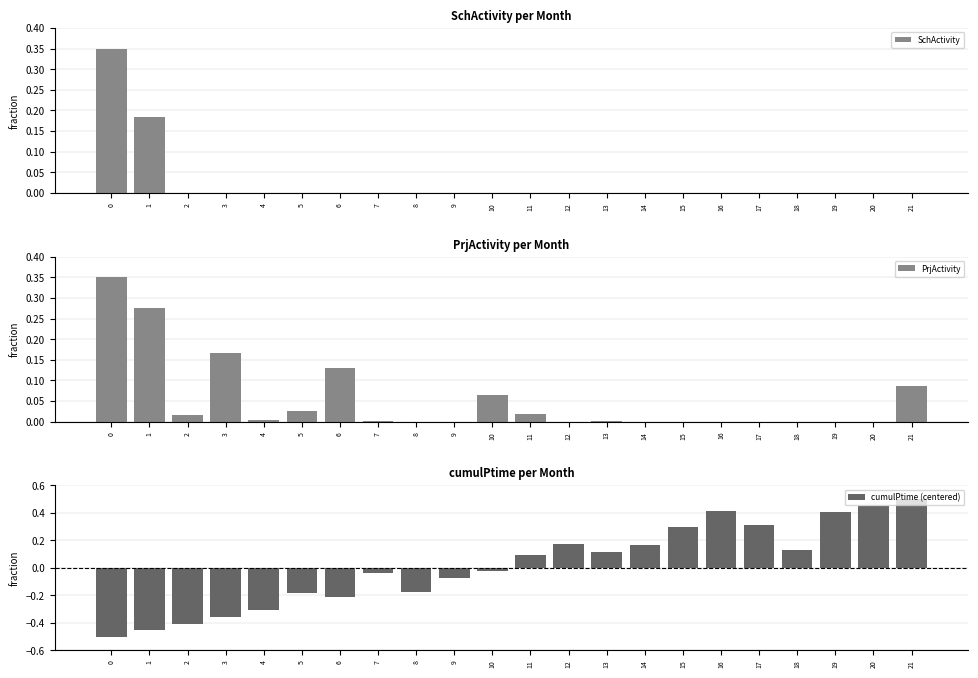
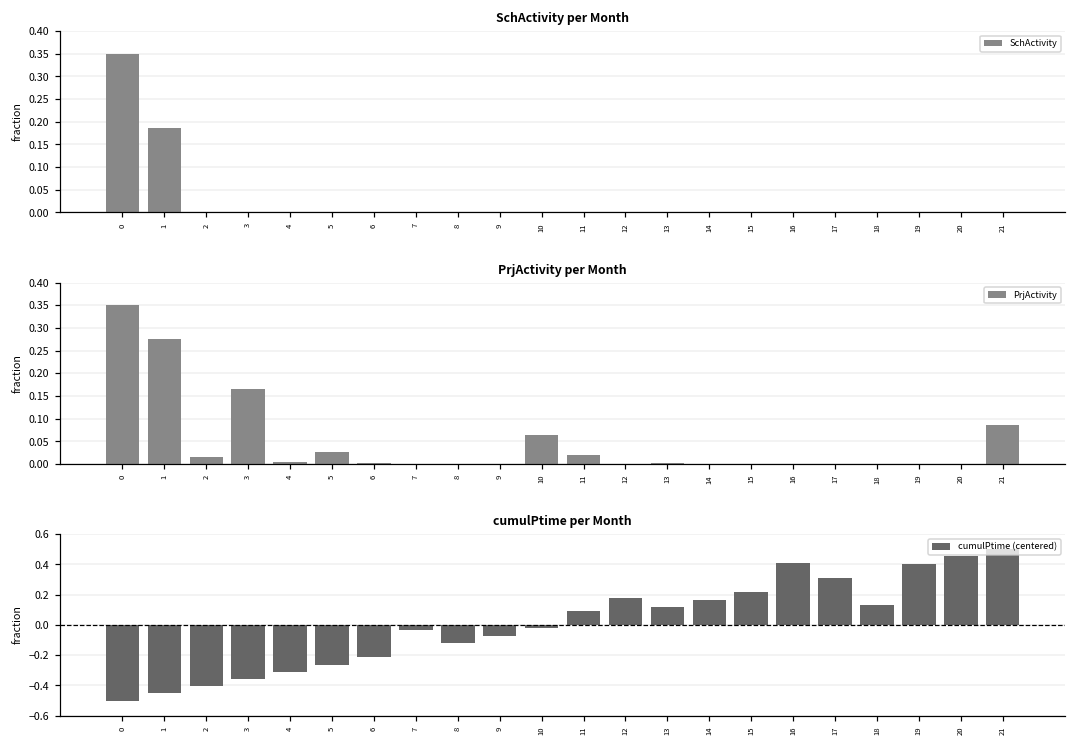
PrjActivity per Month, 6: 0.13 -> 0.00
cumulPtime per Month, 5: -0.18 -> -0.26
cumulPtime per Month, 8: -0.18 -> -0.12
cumulPtime per Month, 15: 0.30 -> 0.21
